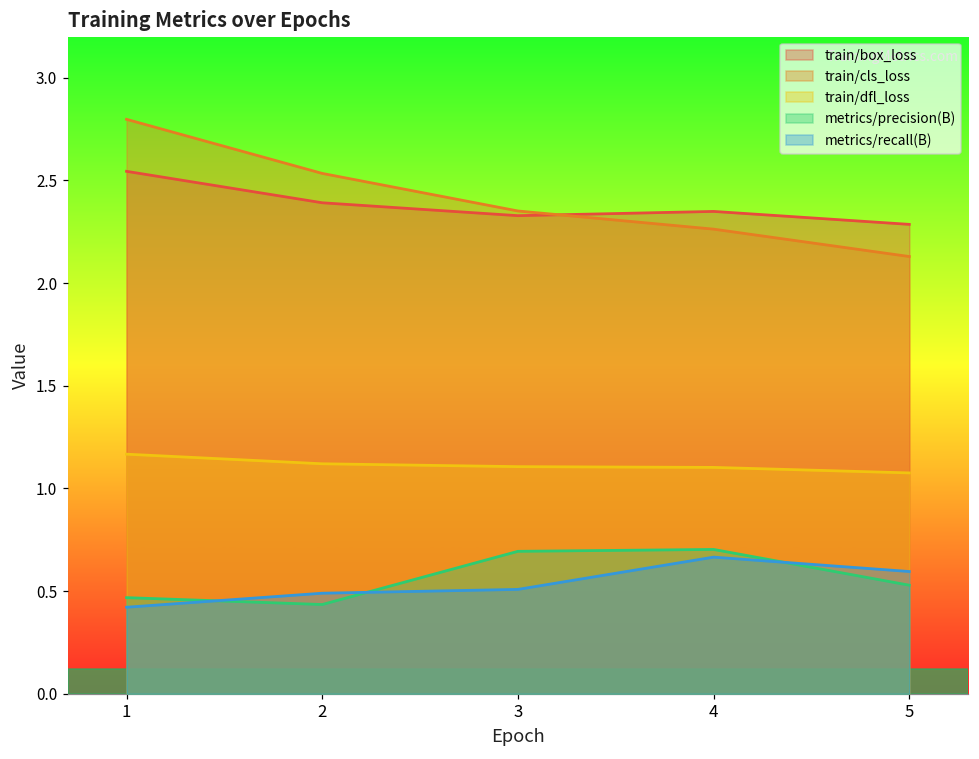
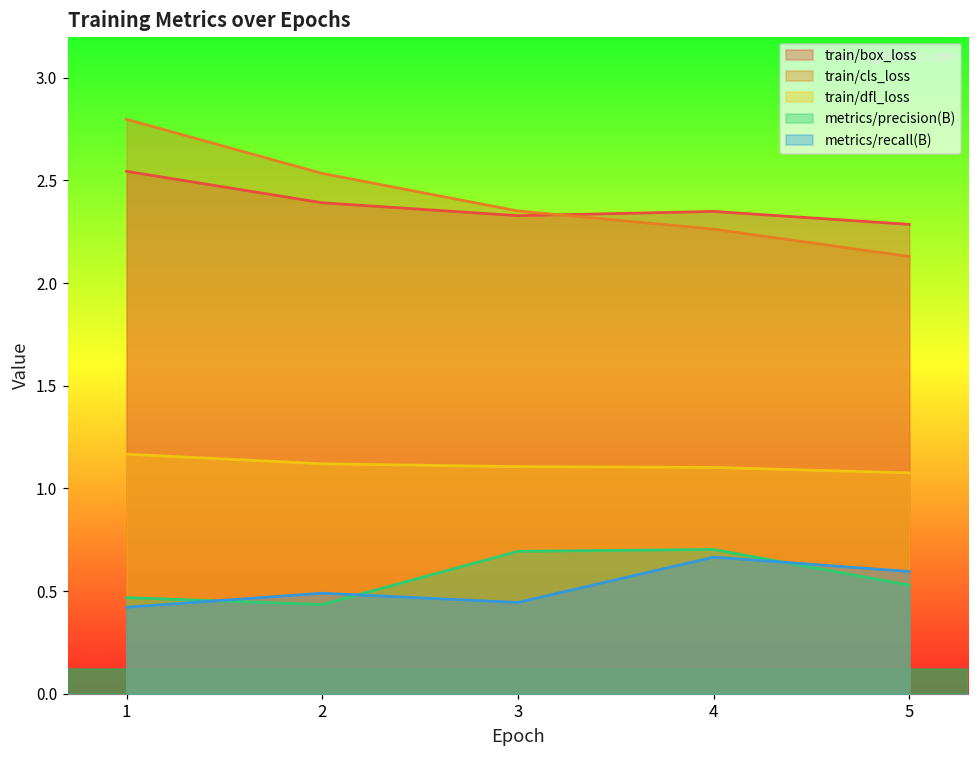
metrics/recall(B), 3: 0.51 -> 0.44
